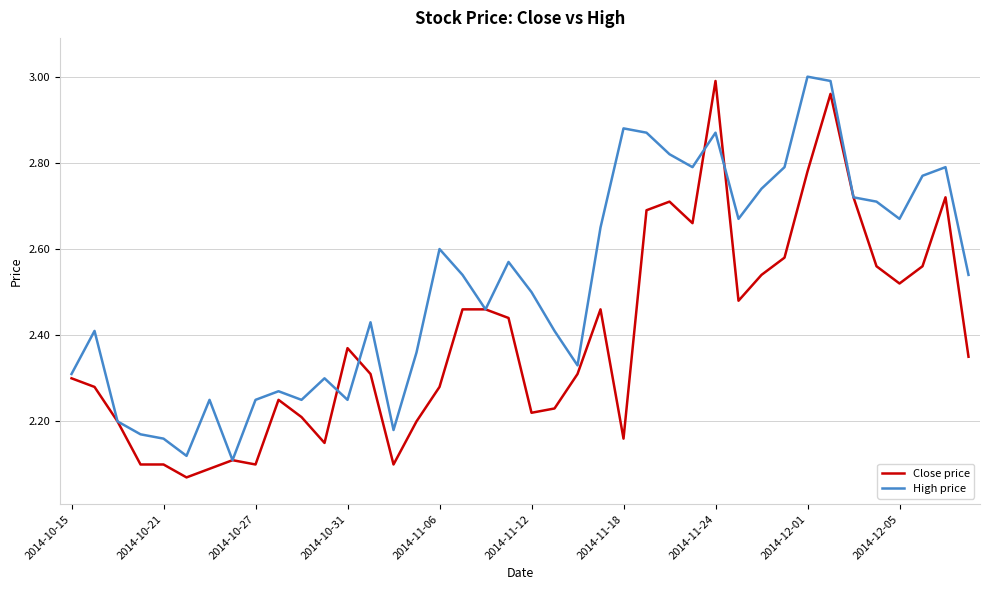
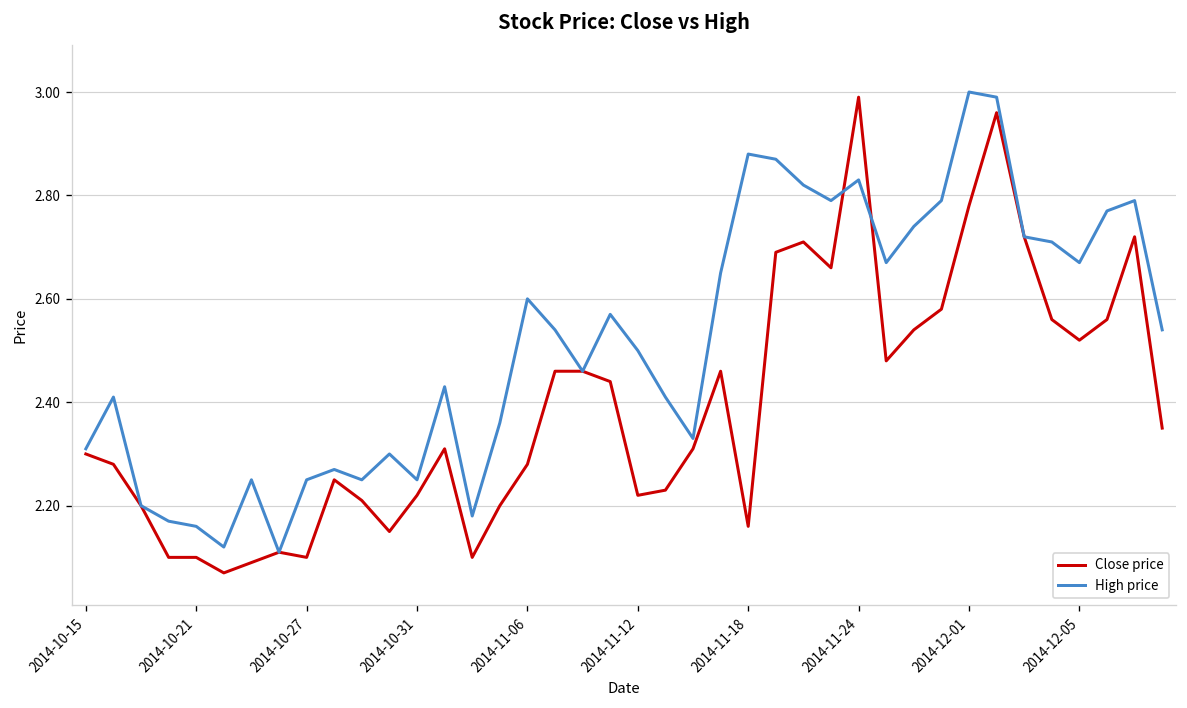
Close price, 2014-10-31: 2.37 -> 2.22
High price, 2014-11-24: 2.87 -> 2.83
